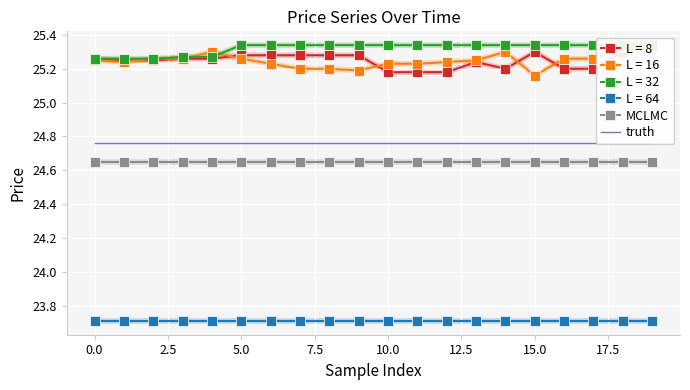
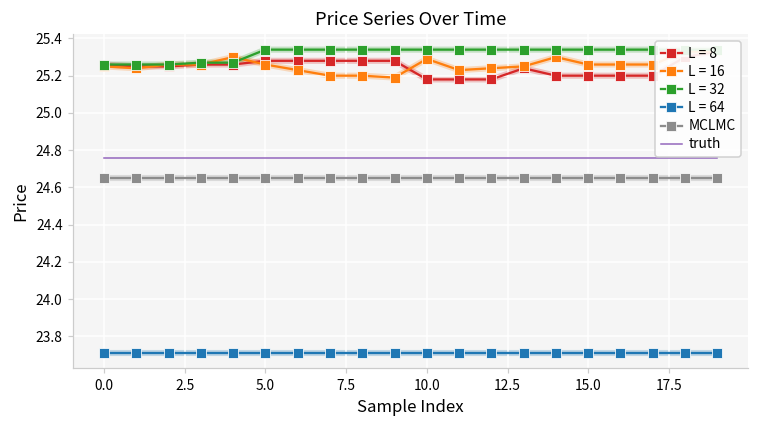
L = 16, 10.0: 25.23 -> 25.29
L = 8, 15.0: 25.3 -> 25.2
L = 16, 15.0: 25.16 -> 25.26
